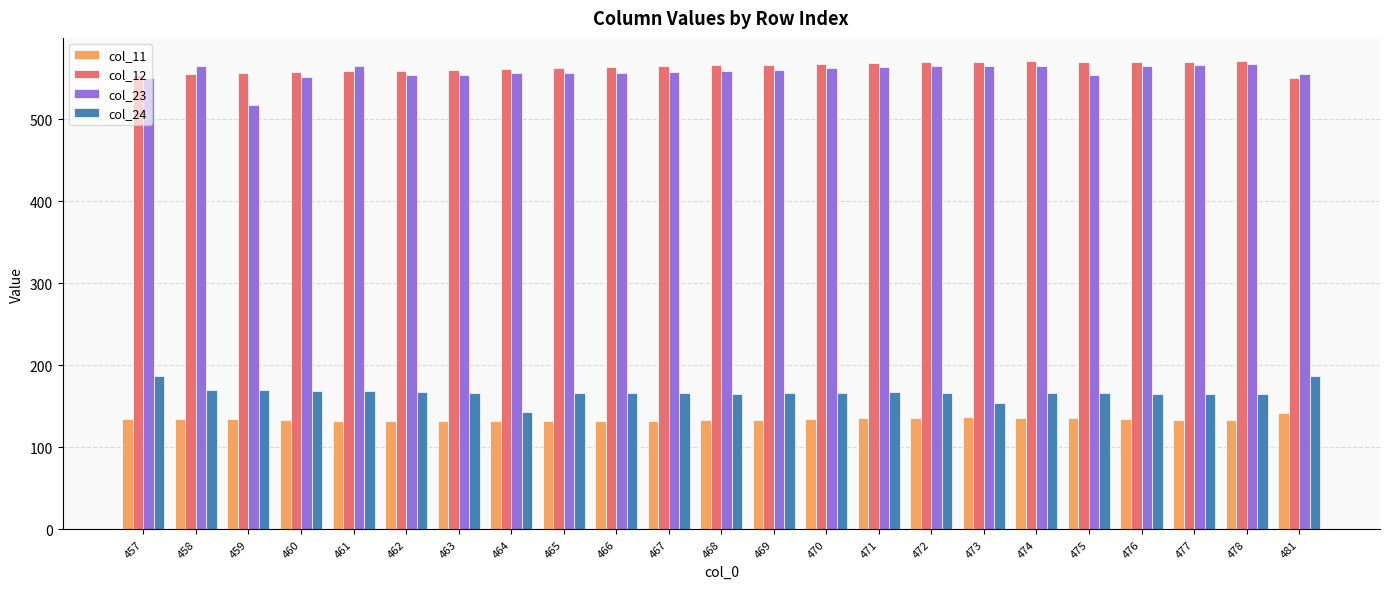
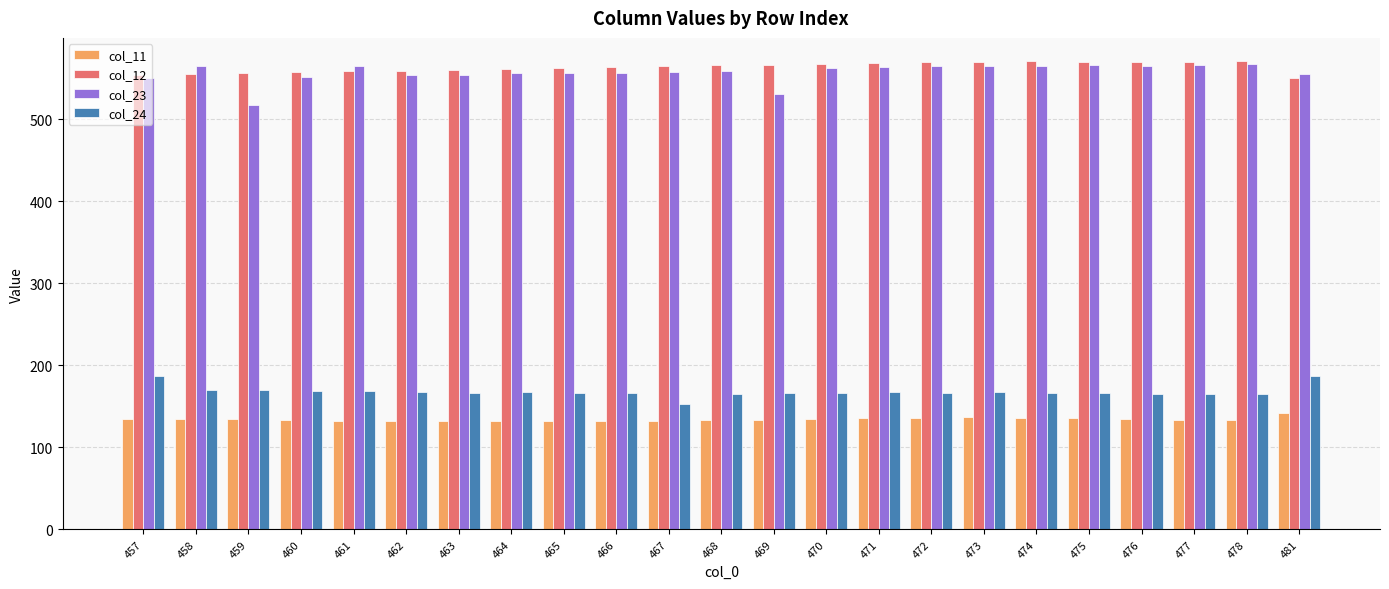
col_24, 464: 140 -> 170
col_24, 467: 170 -> 150
col_23, 469: 560 -> 530
col_24, 473: 150 -> 170
col_23, 475: 550 -> 570
